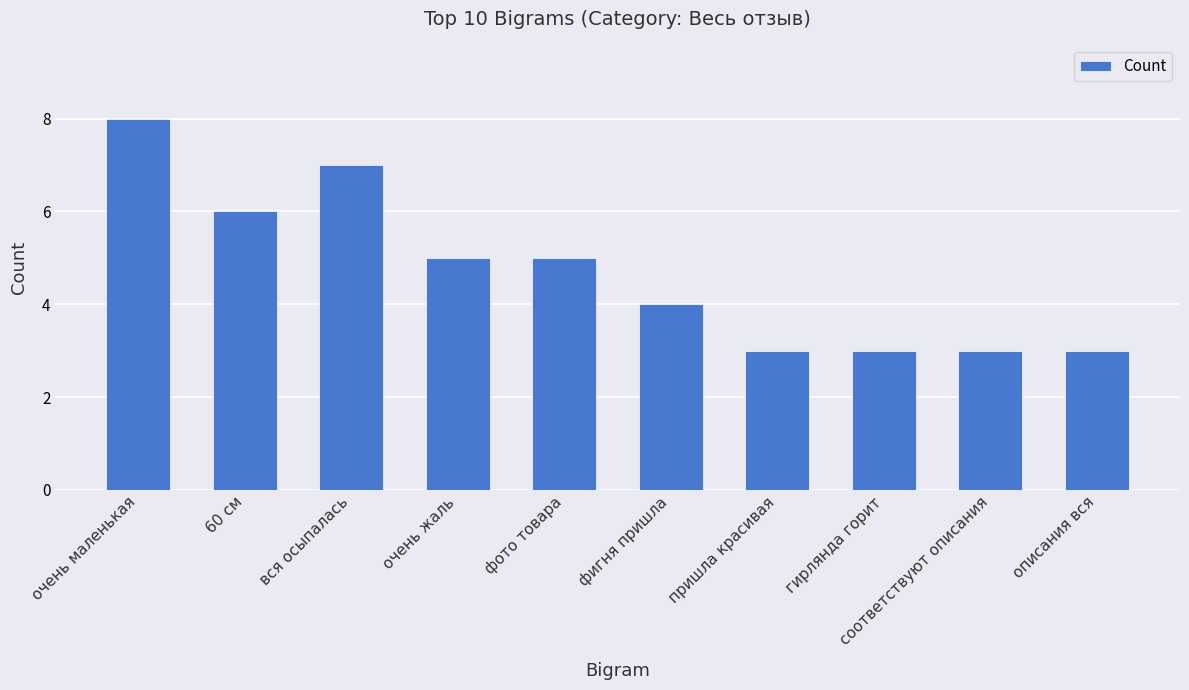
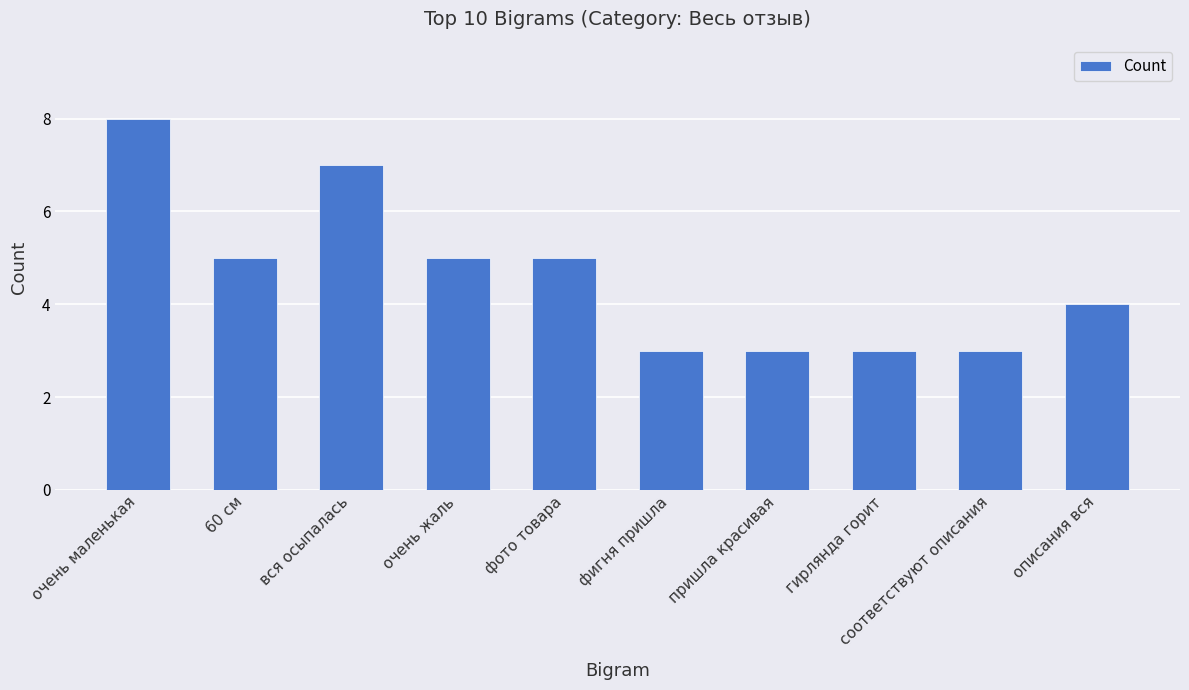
60 см: 6 -> 5
фигня пришла: 4 -> 3
описания вся: 3 -> 4
